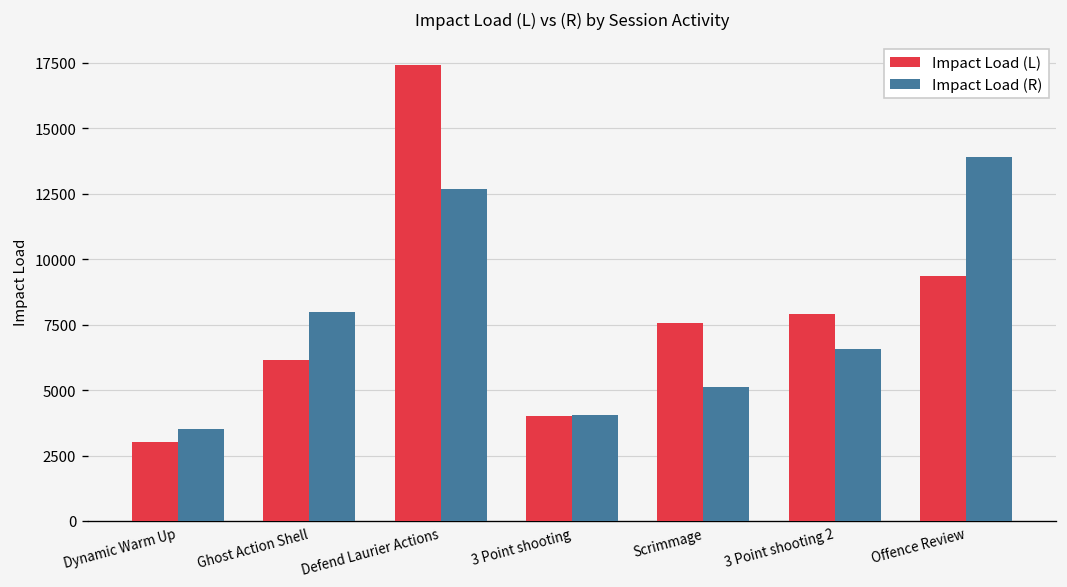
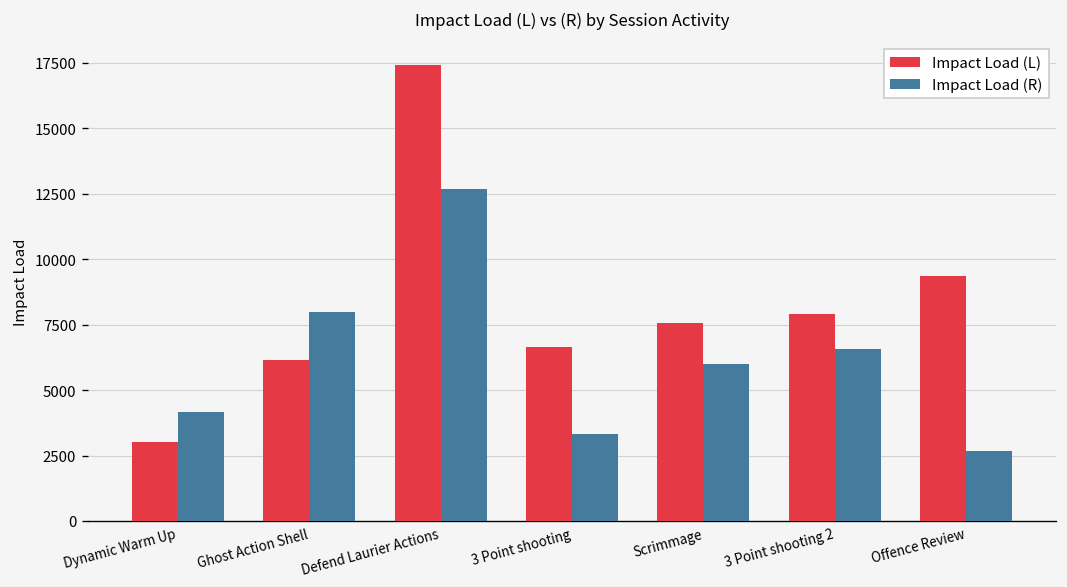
Impact Load (R), Dynamic Warm Up: 3500 -> 4200
Impact Load (L), 3 Point shooting: 4000 -> 6600
Impact Load (R), 3 Point shooting: 4100 -> 3300
Impact Load (R), Scrimmage: 5100 -> 6000
Impact Load (R), Offence Review: 13900 -> 2700
